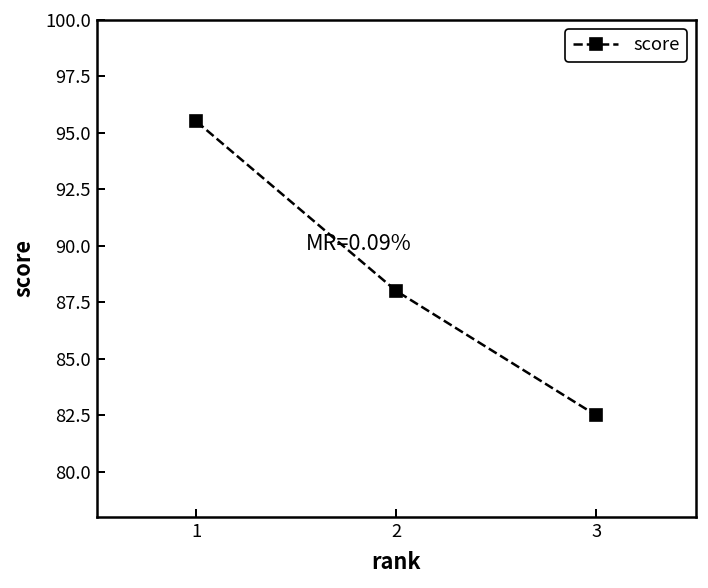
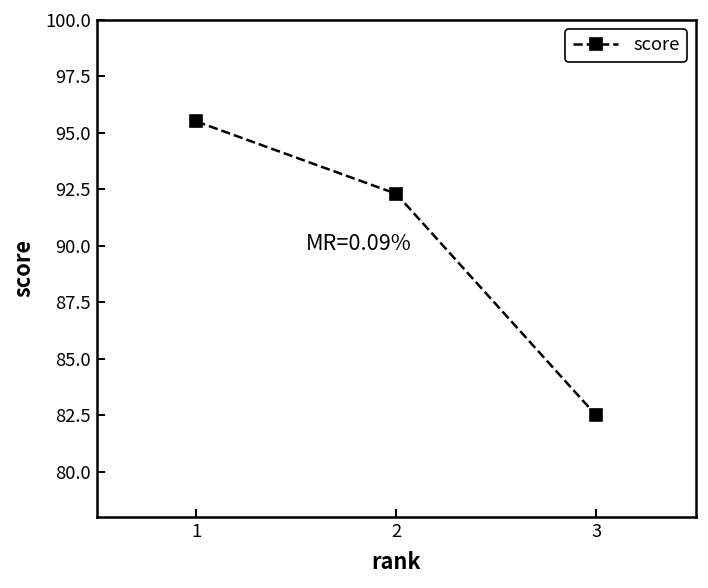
2: 88.0 -> 92.3
